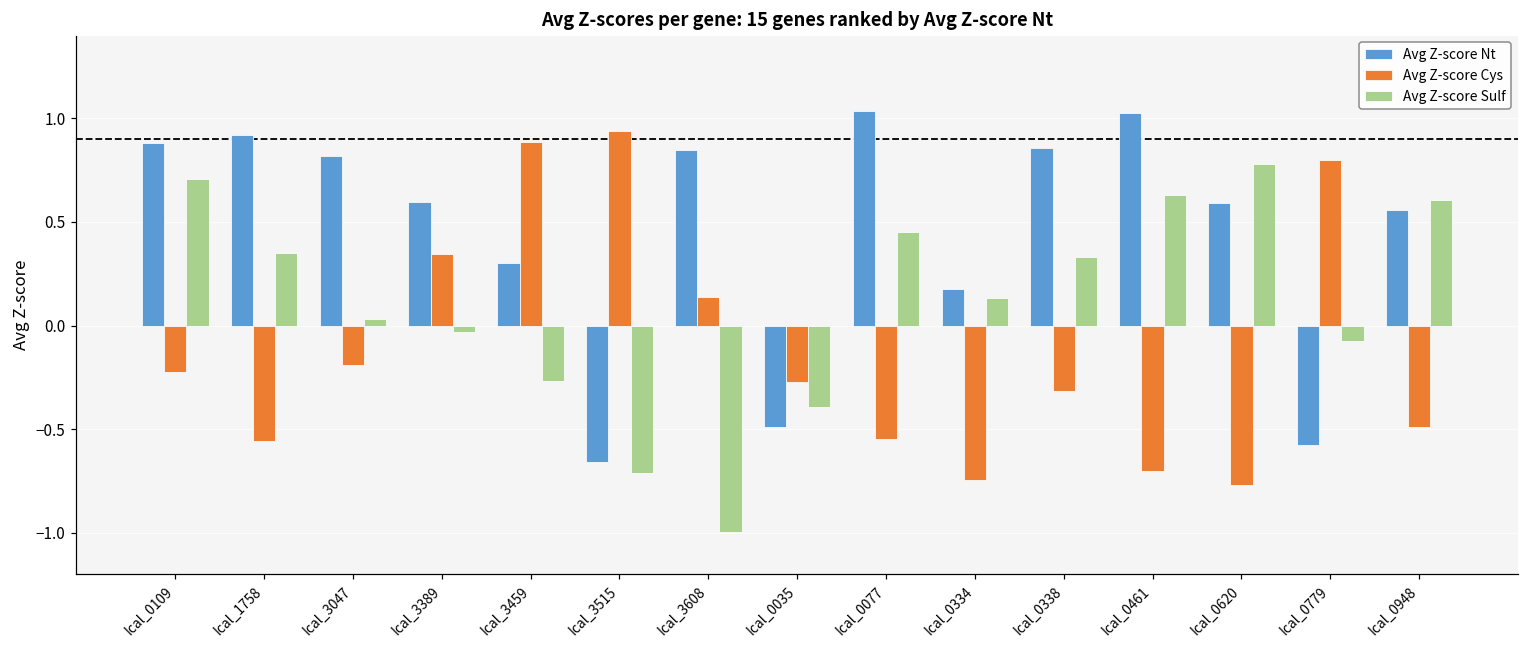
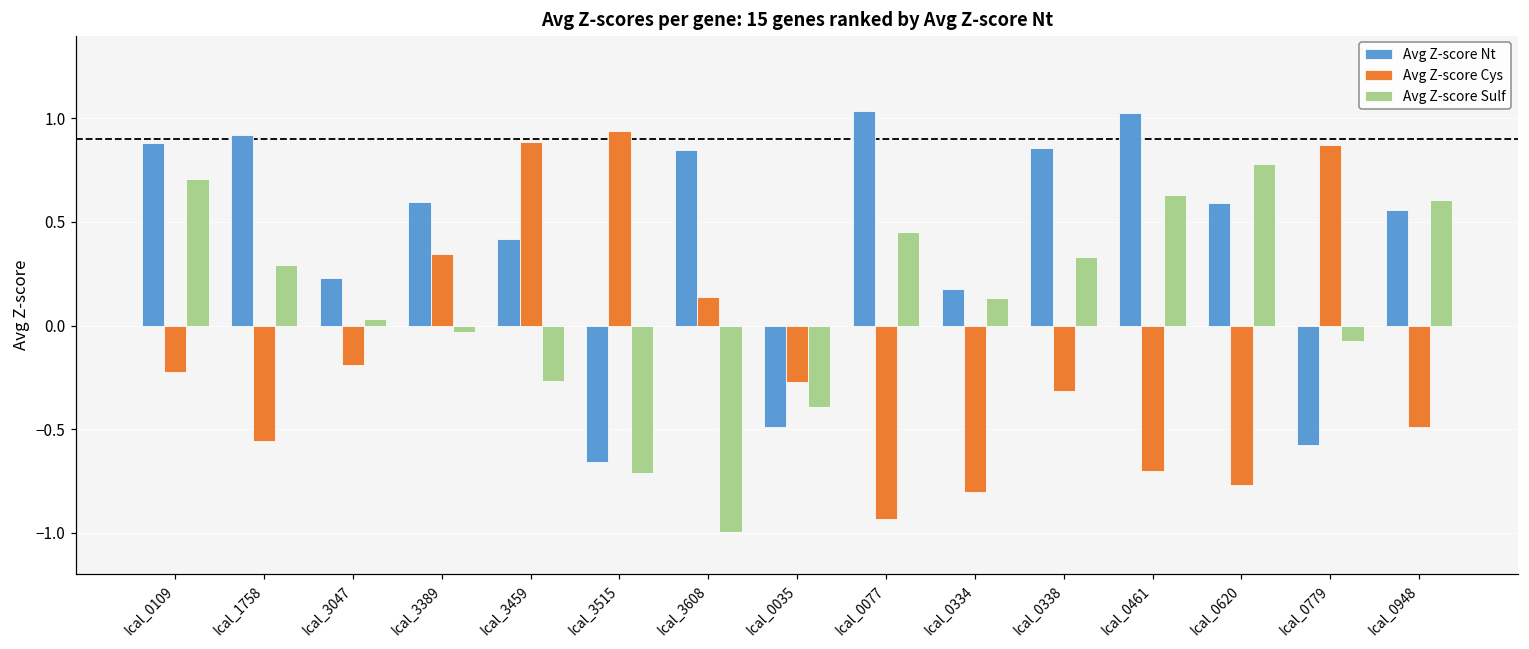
Avg Z-score Sulf, Ical_1758: 0.35 -> 0.29
Avg Z-score Nt, Ical_3047: 0.82 -> 0.23
Avg Z-score Nt, Ical_3459: 0.30 -> 0.42
Avg Z-score Cys, Ical_0077: -0.55 -> -0.93
Avg Z-score Cys, Ical_0334: -0.75 -> -0.80
Avg Z-score Cys, Ical_0779: 0.80 -> 0.87
